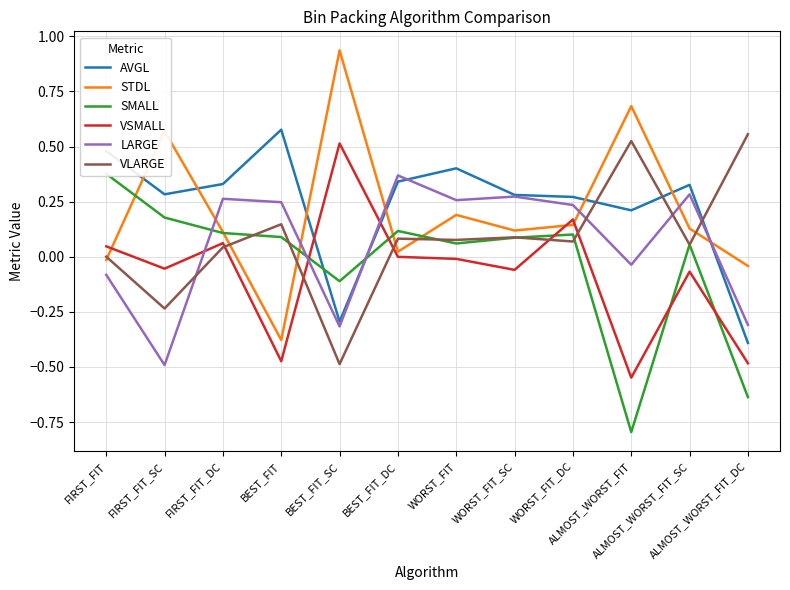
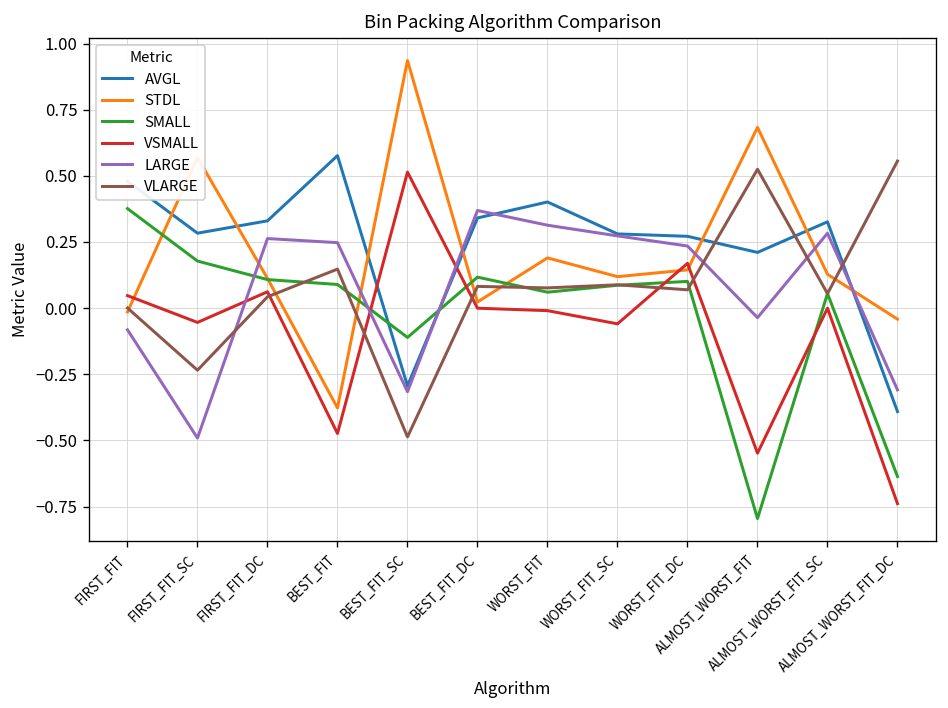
LARGE, WORST_FIT: 0.26 -> 0.31
VSMALL, ALMOST_WORST_FIT_SC: -0.07 -> 0.00
VSMALL, ALMOST_WORST_FIT_DC: -0.48 -> -0.74
